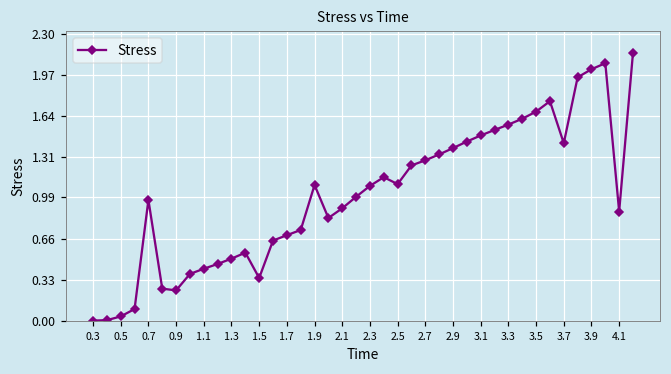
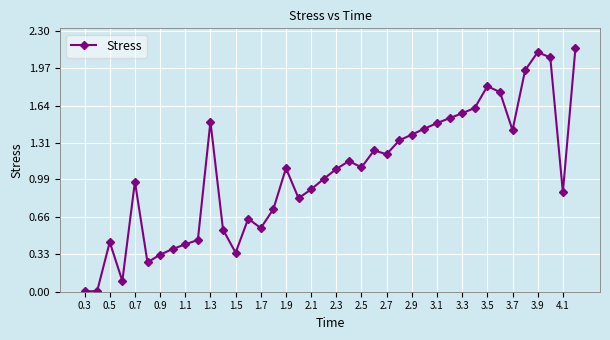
0.5: 0.04 -> 0.44
0.9: 0.24 -> 0.33
1.3: 0.50 -> 1.50
1.7: 0.69 -> 0.56
2.7: 1.29 -> 1.21
3.5: 1.68 -> 1.81
3.9: 2.02 -> 2.11
